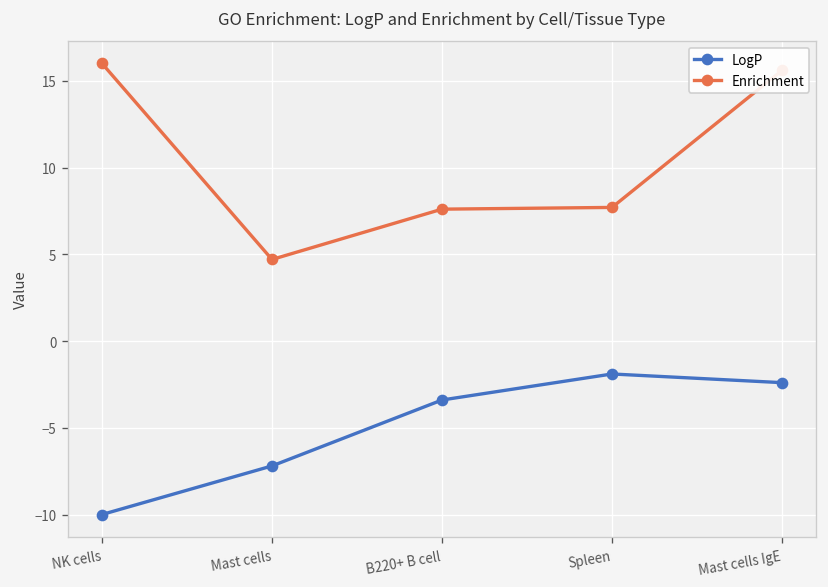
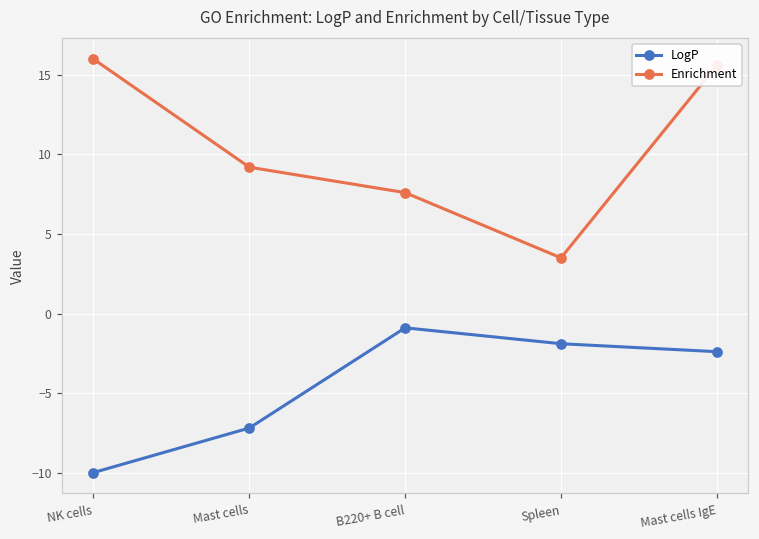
Enrichment, Mast cells: 4.7 -> 9.2
LogP, B220+ B cell: -3.4 -> -0.9
Enrichment, Spleen: 7.7 -> 3.5
